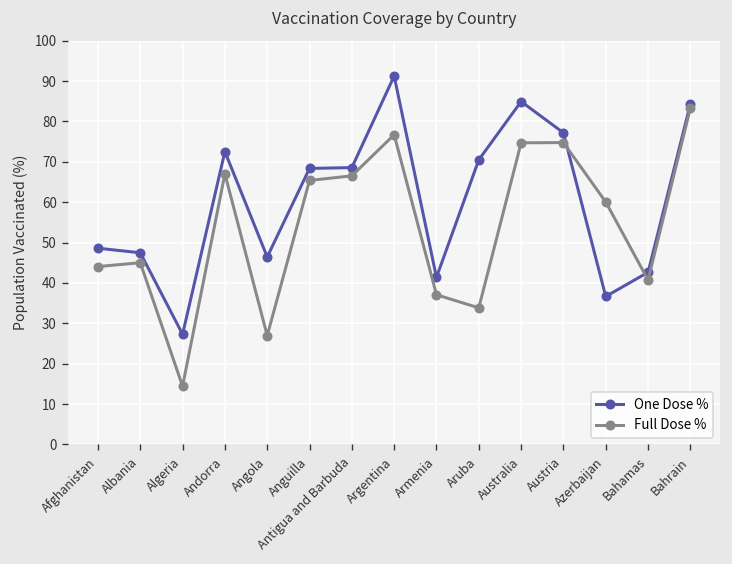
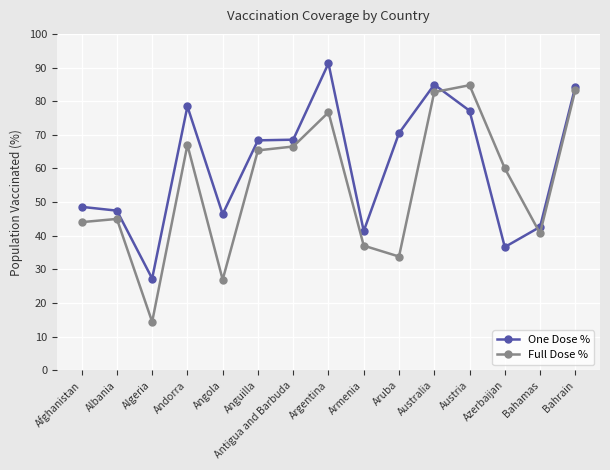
One Dose %, Andorra: 73 -> 78
Full Dose %, Australia: 75 -> 83
Full Dose %, Austria: 75 -> 85
